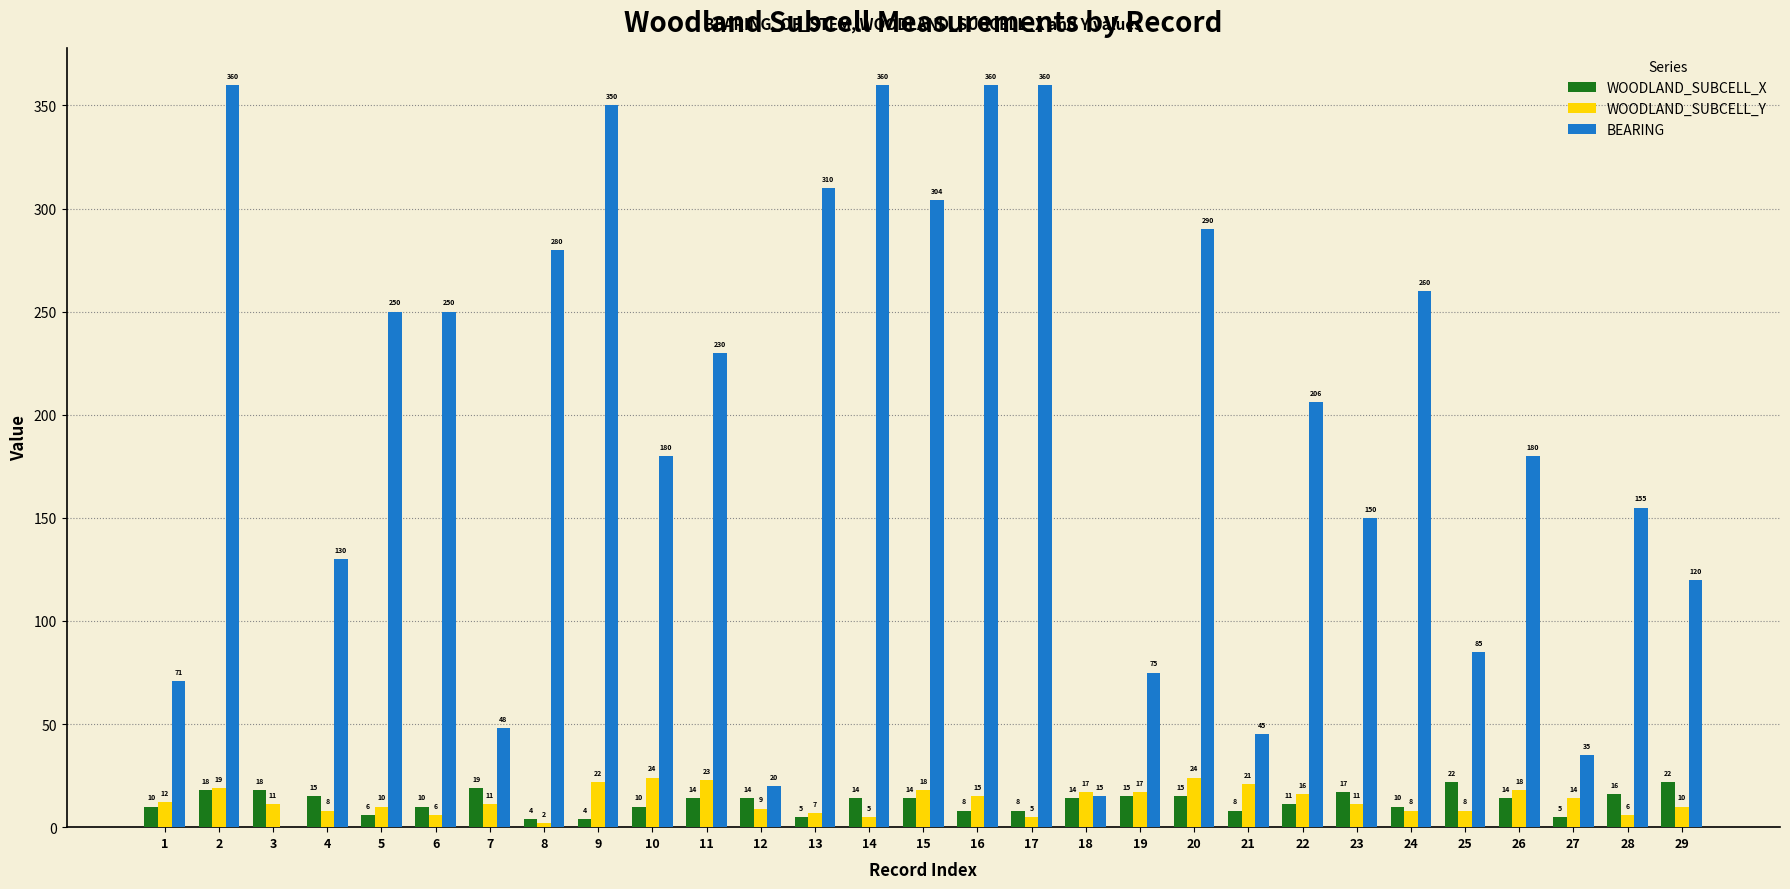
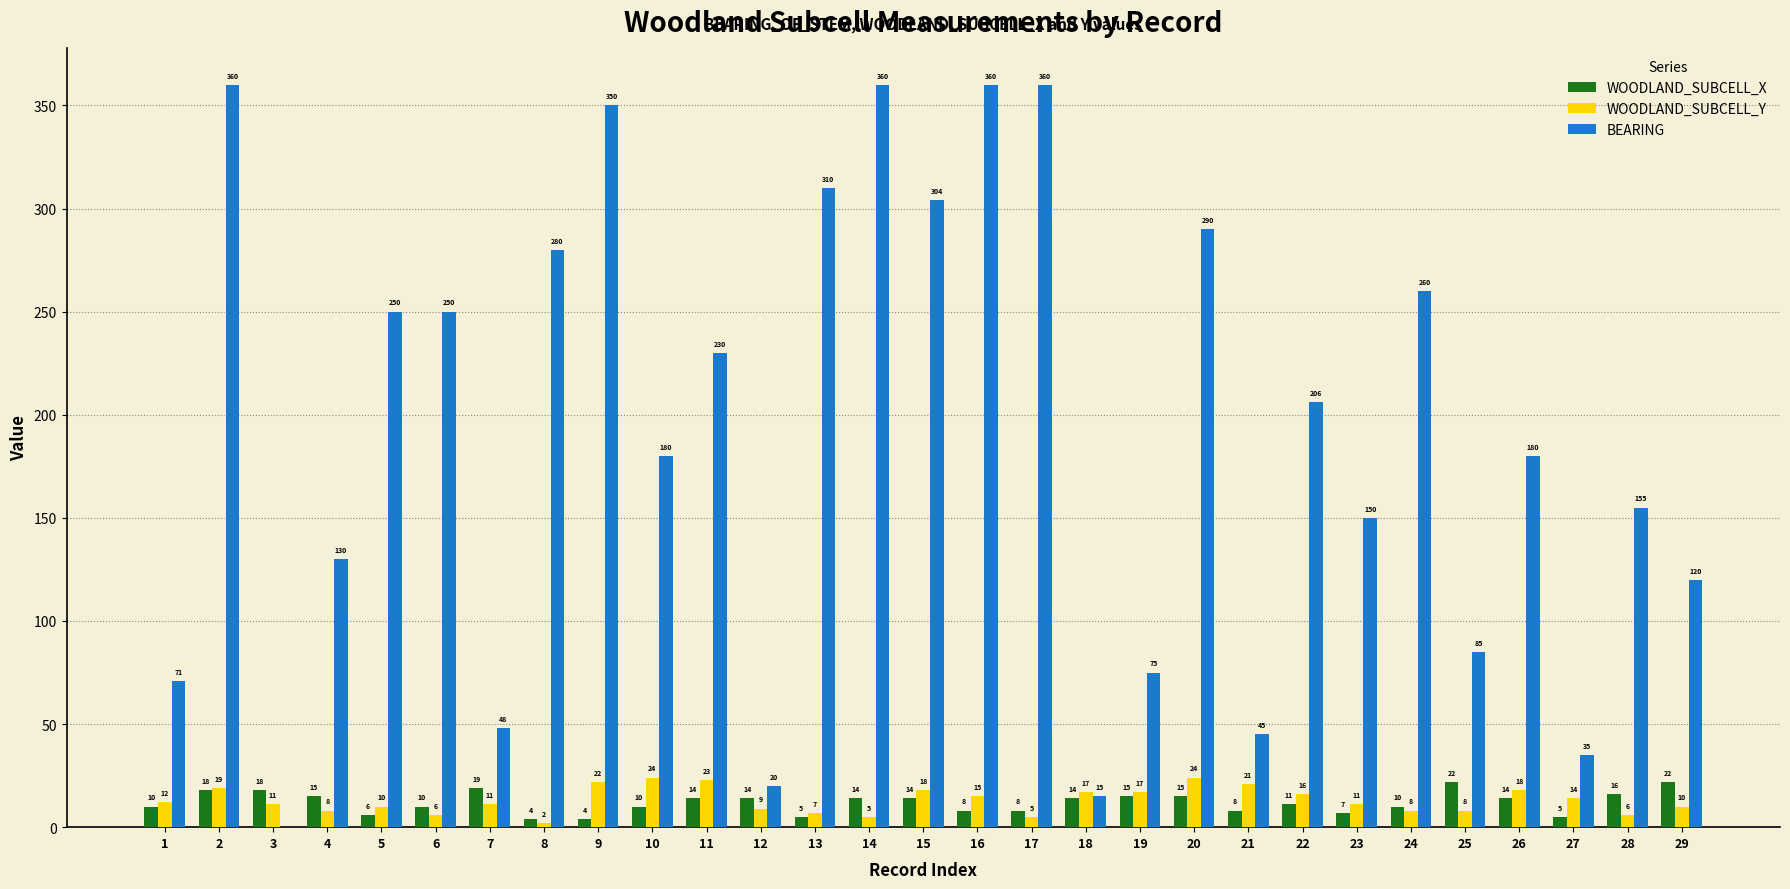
WOODLAND_SUBCELL_X, 23: 17 -> 7
